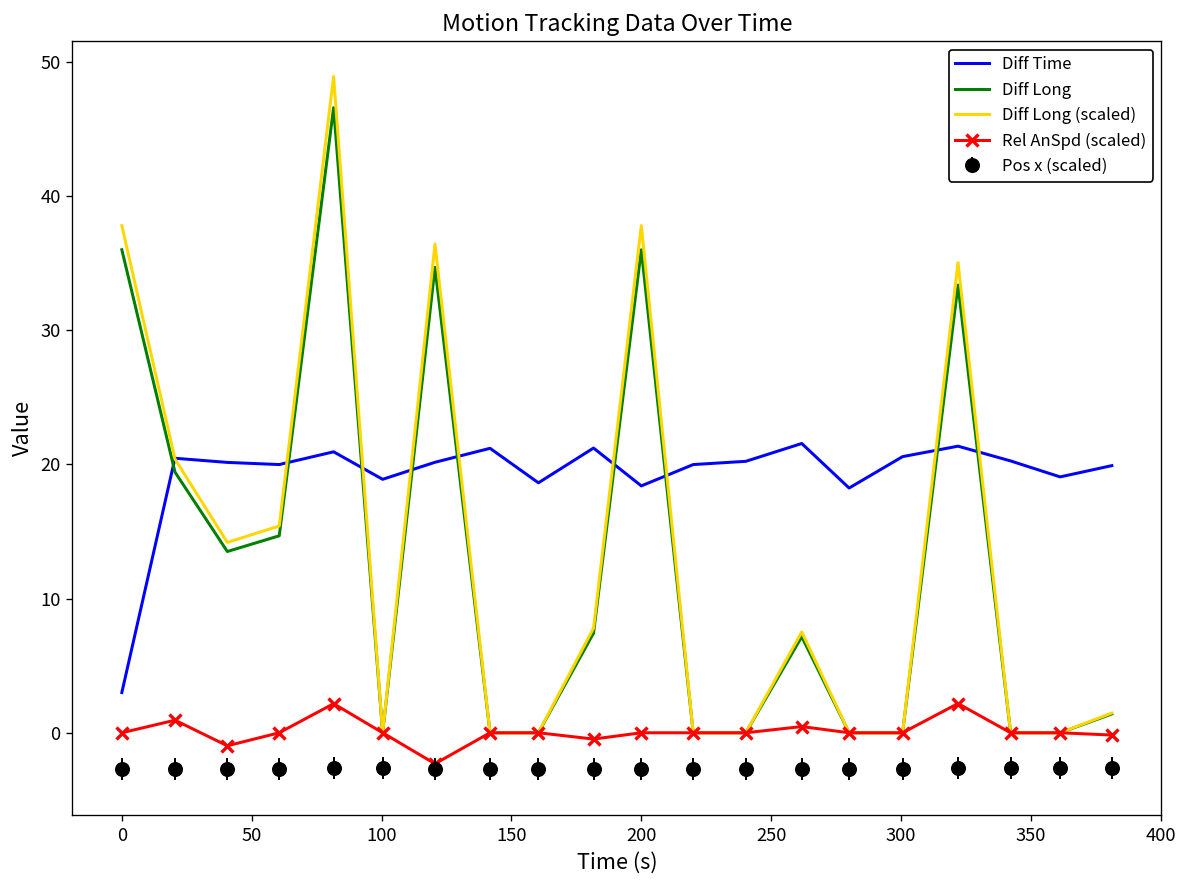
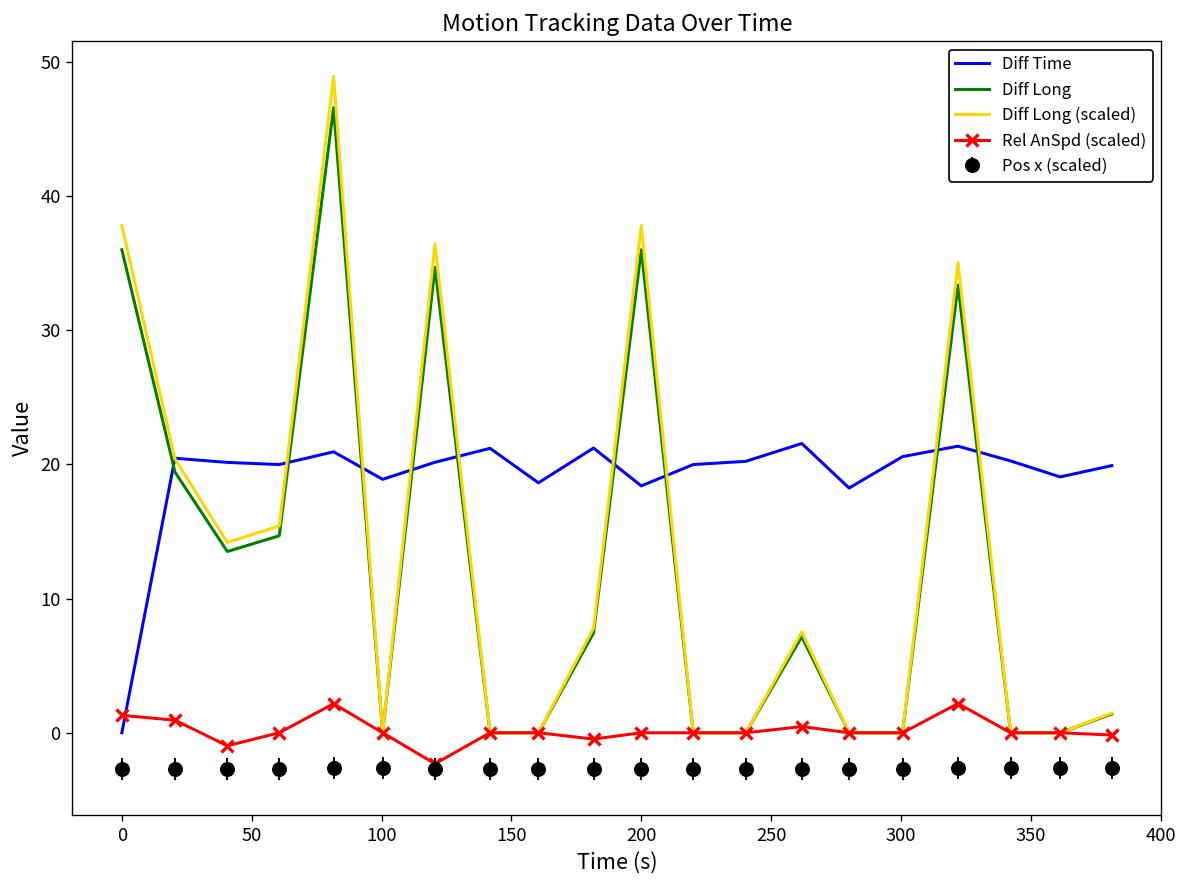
Diff Time, 0: 3 -> 0
Rel AnSpd (scaled), 0: 0.0 -> 1.3
